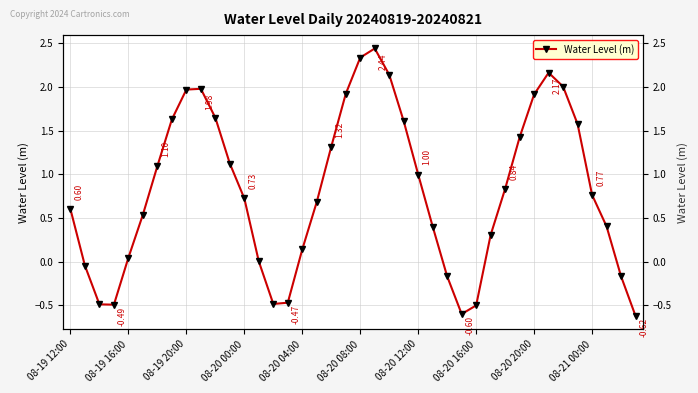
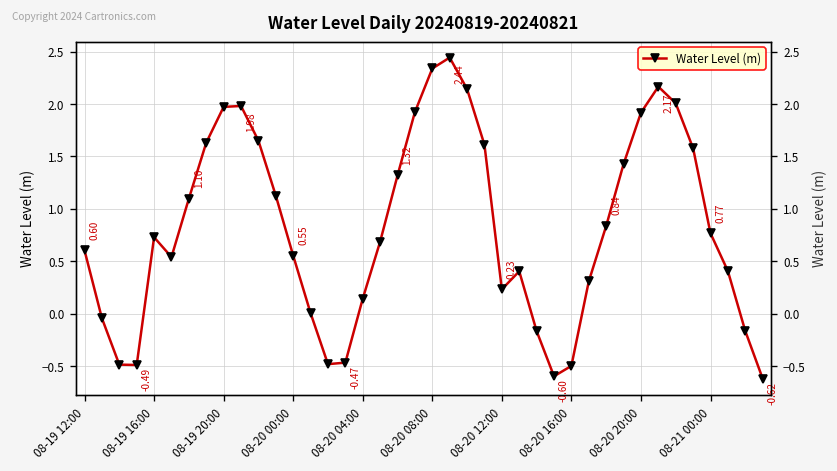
08-19 16:00: 0.0 -> 0.7
08-20 00:00: 0.73 -> 0.55
08-20 12:00: 1.00 -> 0.23
